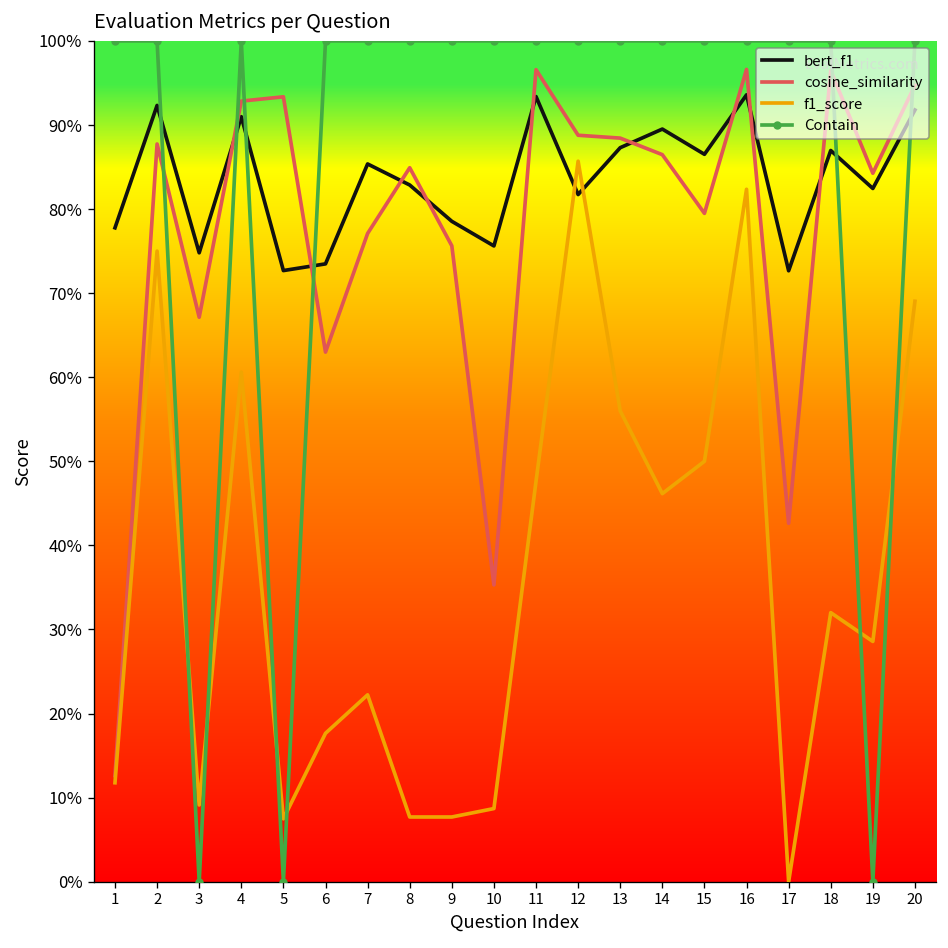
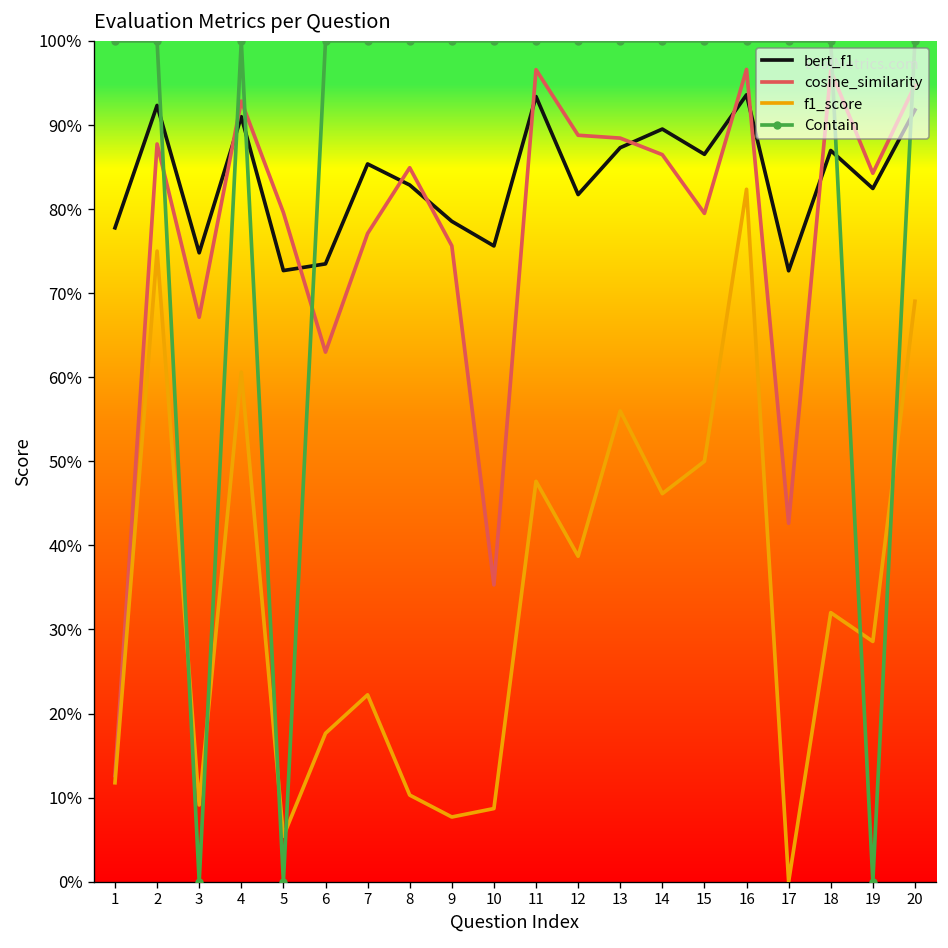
cosine_similarity, 5: 93% -> 80%
f1_score, 5: 7% -> 5%
f1_score, 8: 8% -> 10%
f1_score, 12: 86% -> 39%
